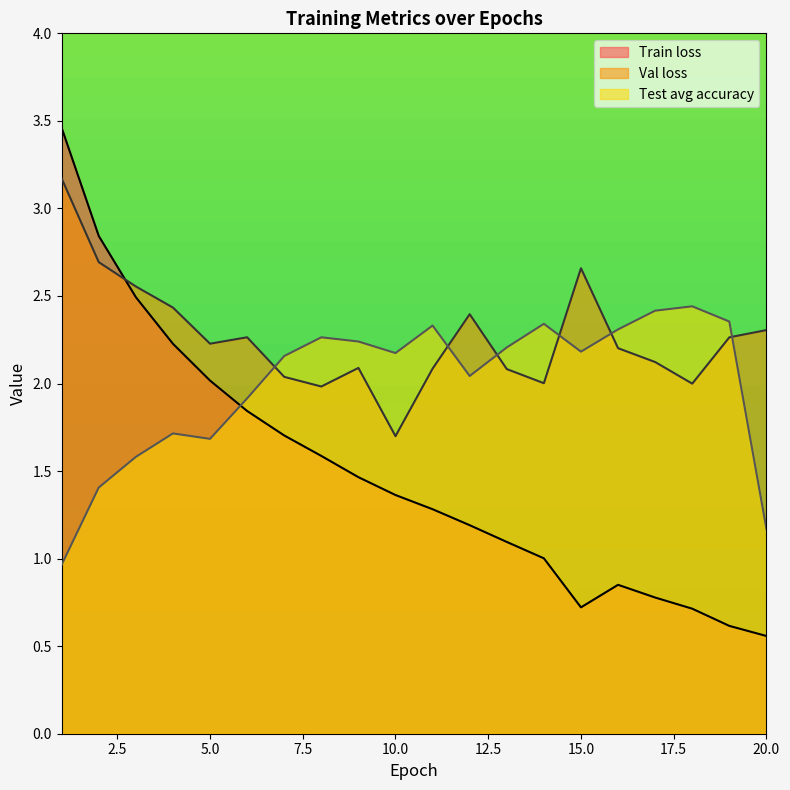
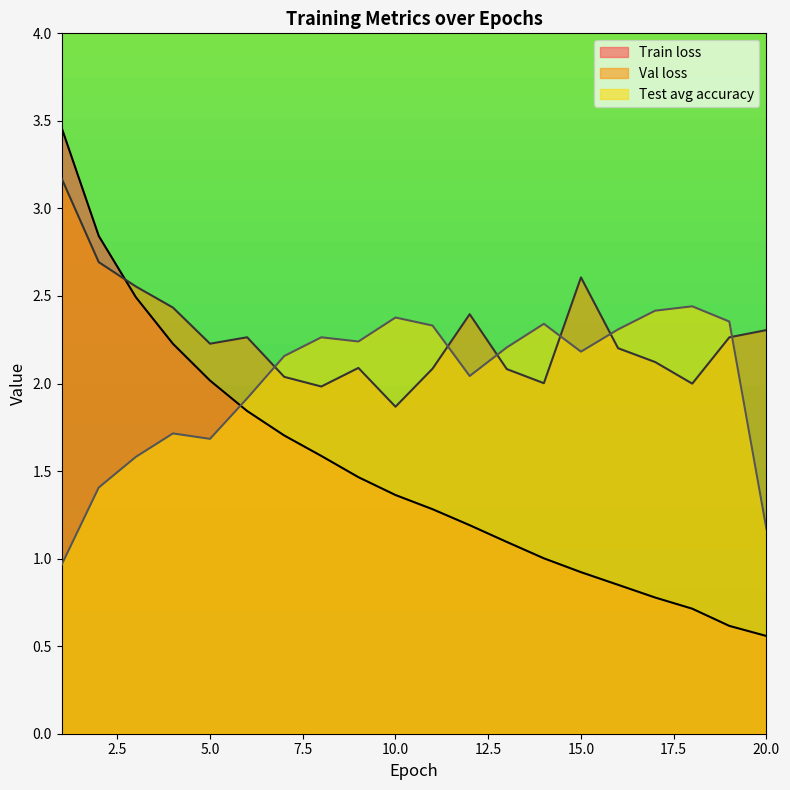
Val loss, 10.0: 1.70 -> 1.87
Test avg accuracy, 10.0: 2.17 -> 2.38
Train loss, 15.0: 0.72 -> 0.92
Val loss, 15.0: 2.66 -> 2.61
